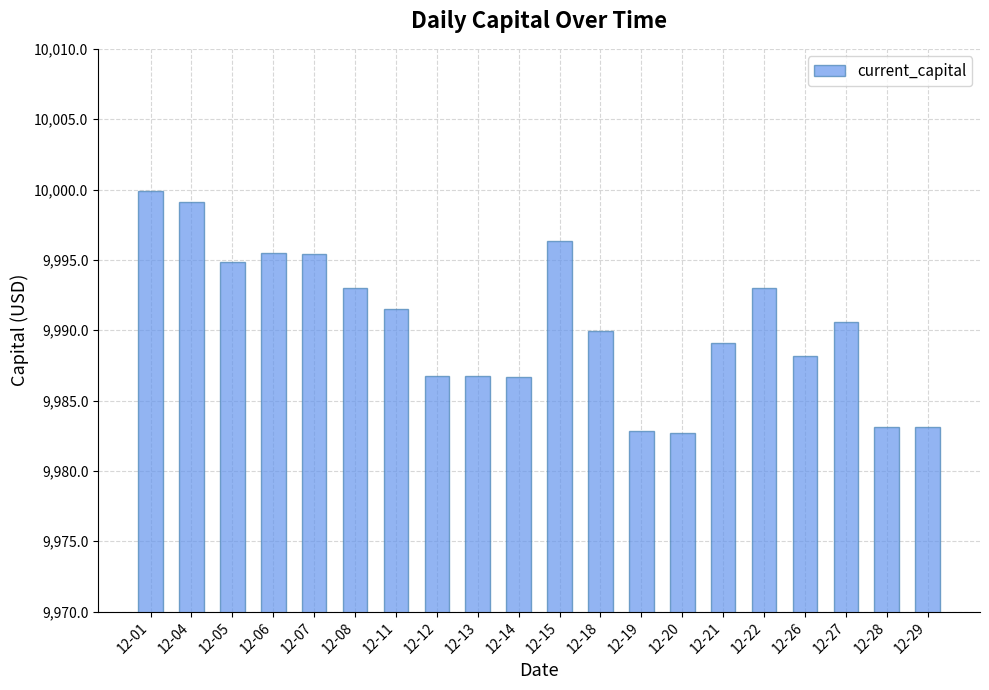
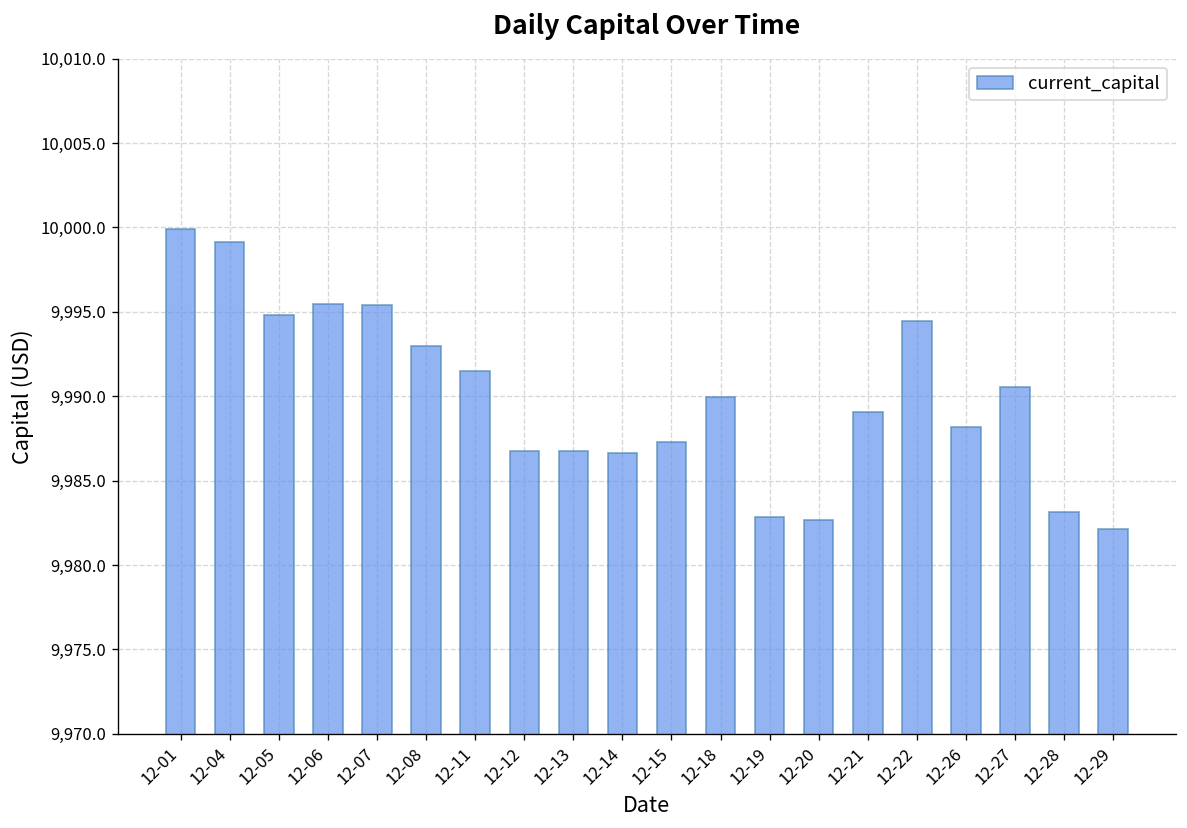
12-15: 9,996.4 -> 9,987.3
12-22: 9,993.0 -> 9,994.5
12-29: 9,983.1 -> 9,982.1
